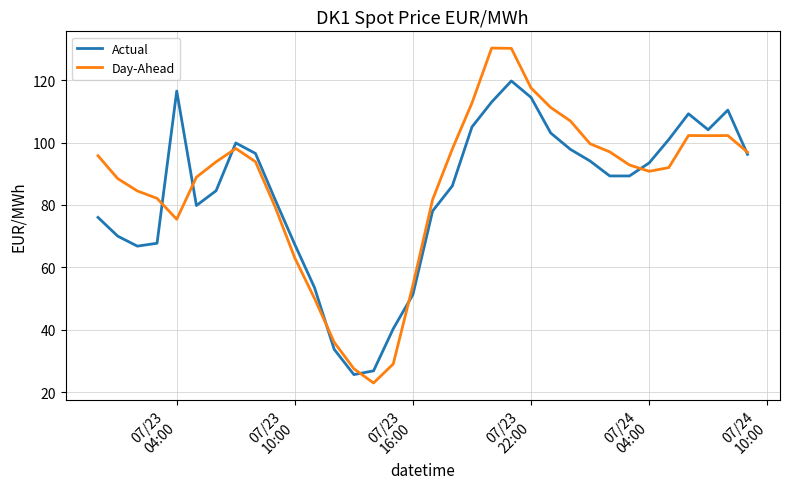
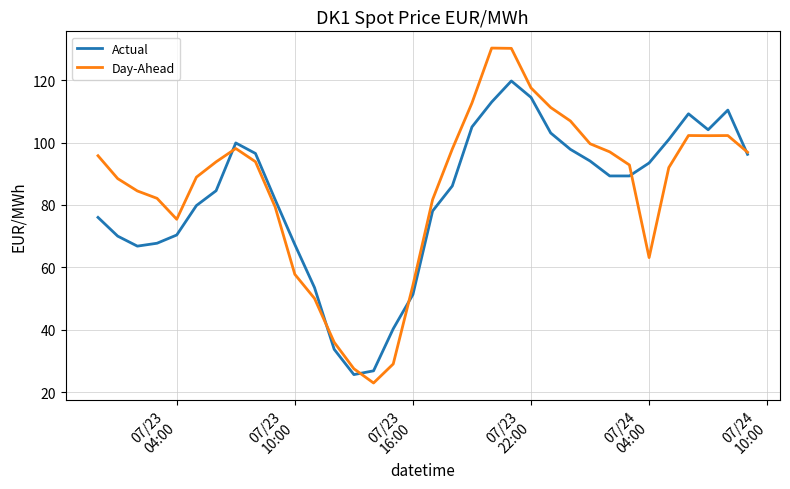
Actual, 07/23 04:00: 117 -> 70
Day-Ahead, 07/23 10:00: 63 -> 58
Day-Ahead, 07/24 04:00: 91 -> 63
